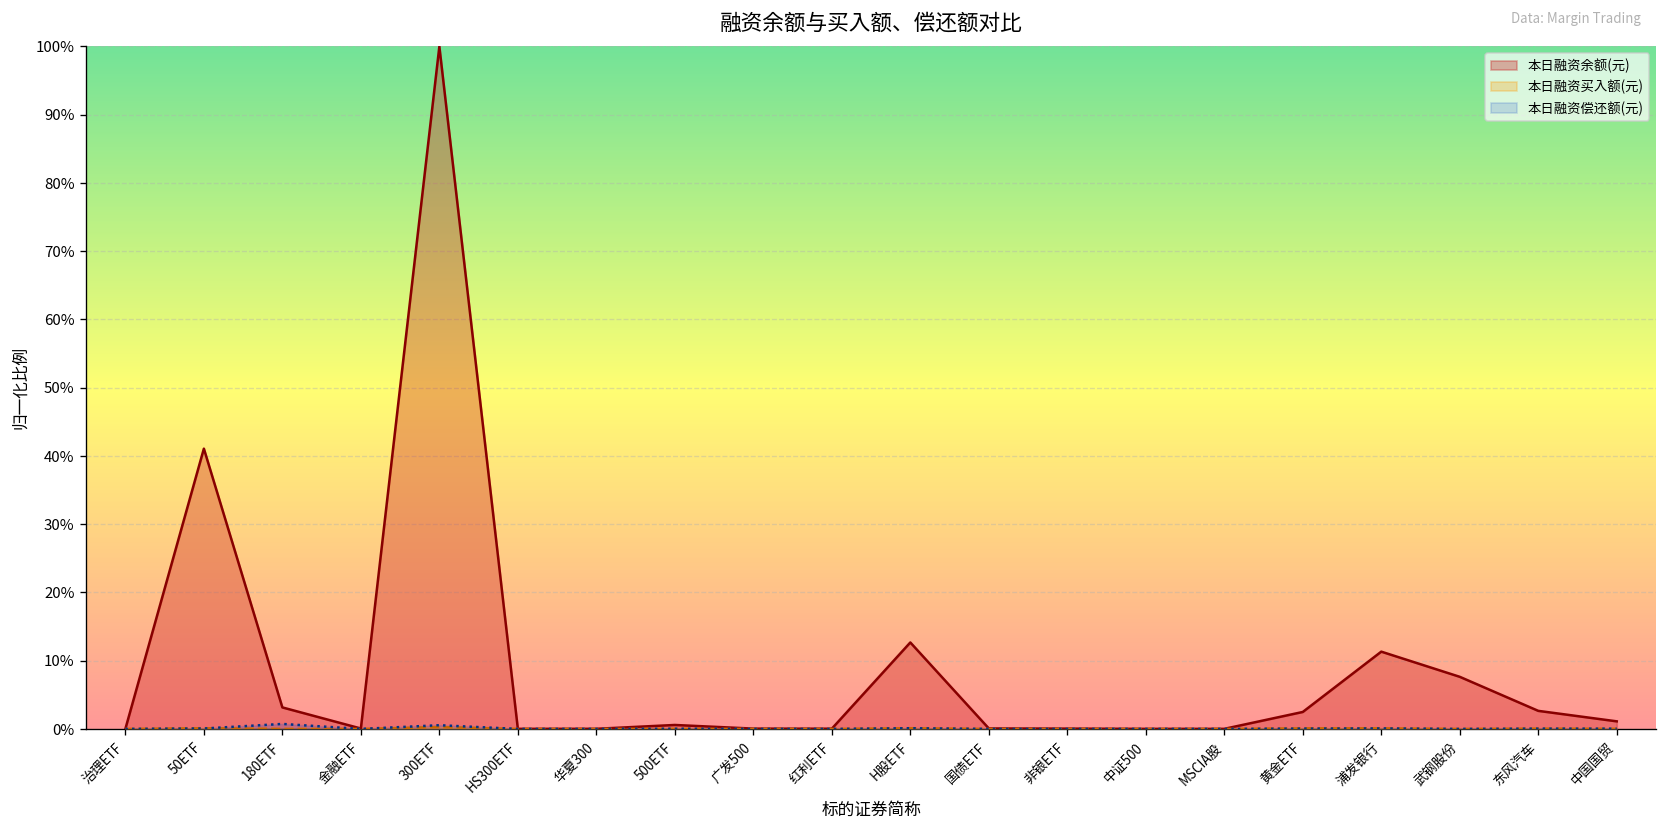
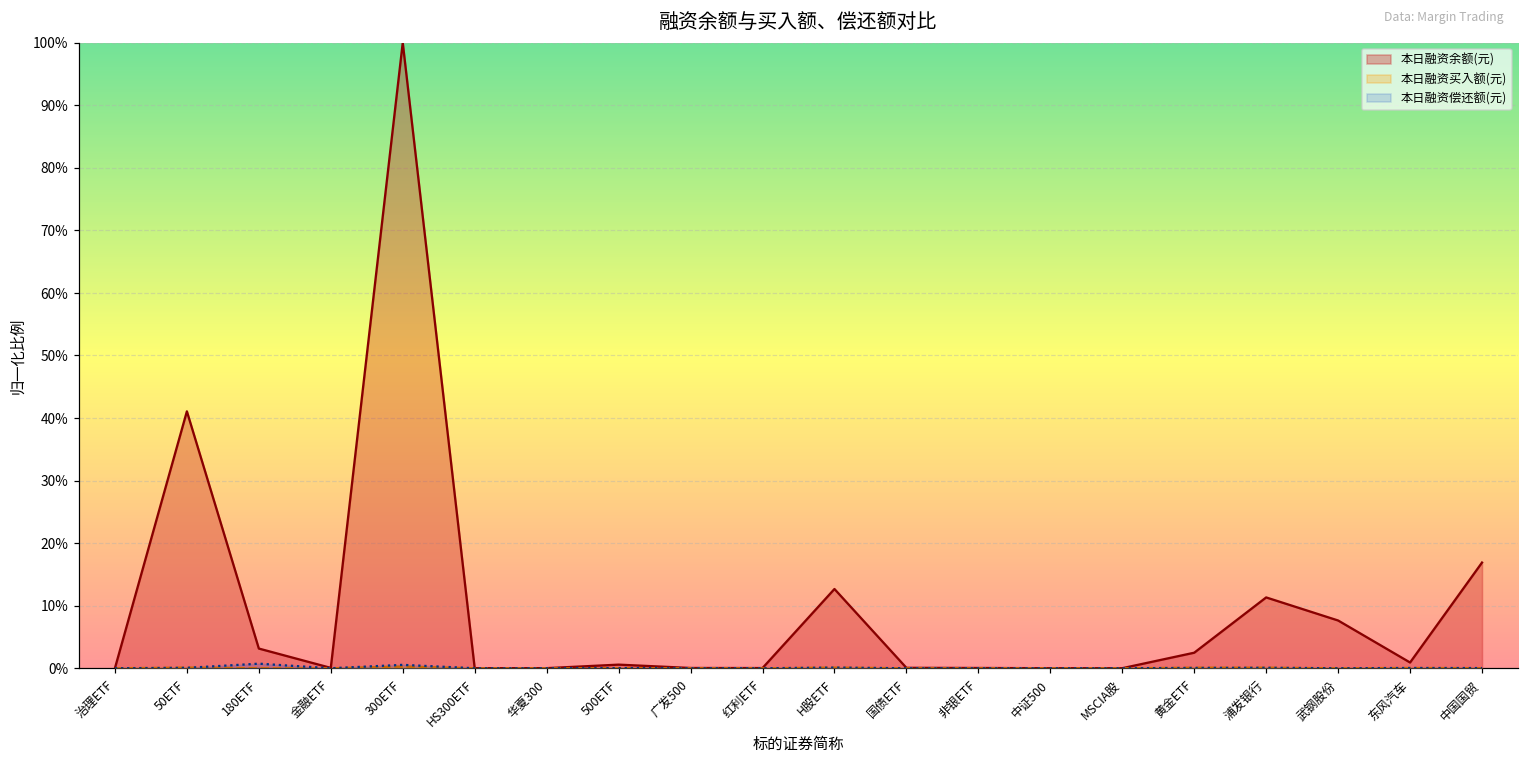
本日融资余额(元), 东风汽车: 3% -> 1%
本日融资余额(元), 中国国贸: 1% -> 17%
